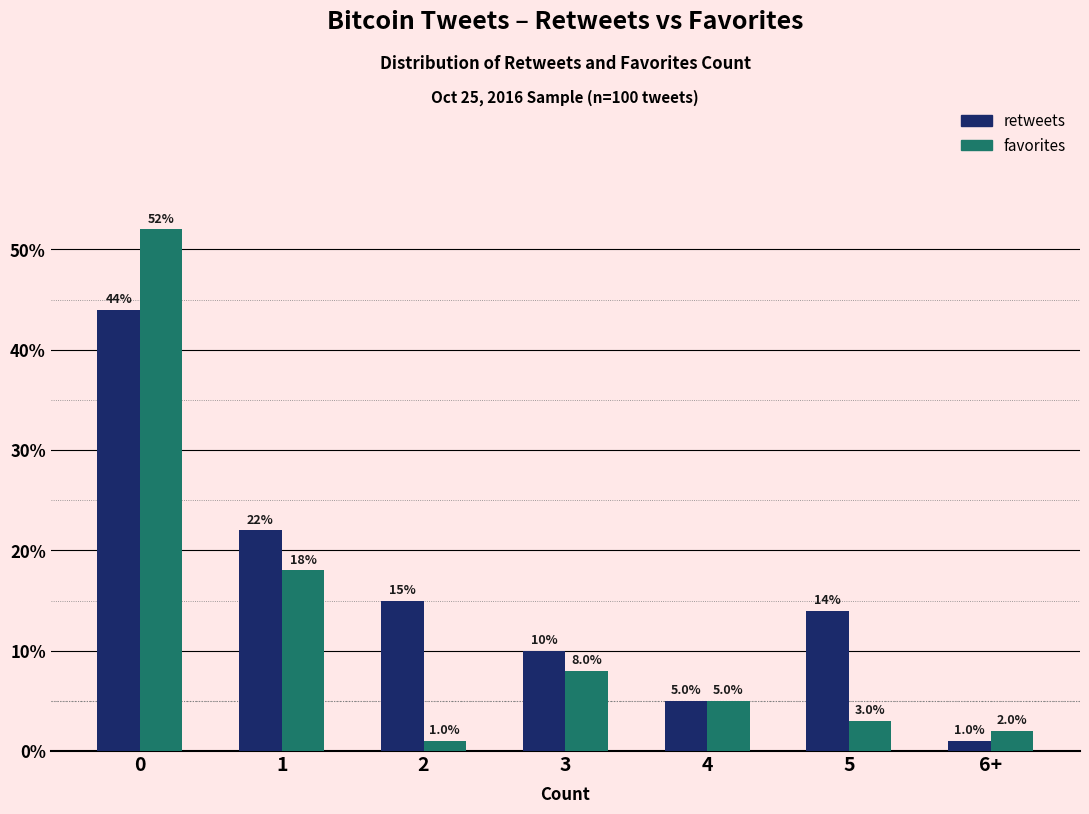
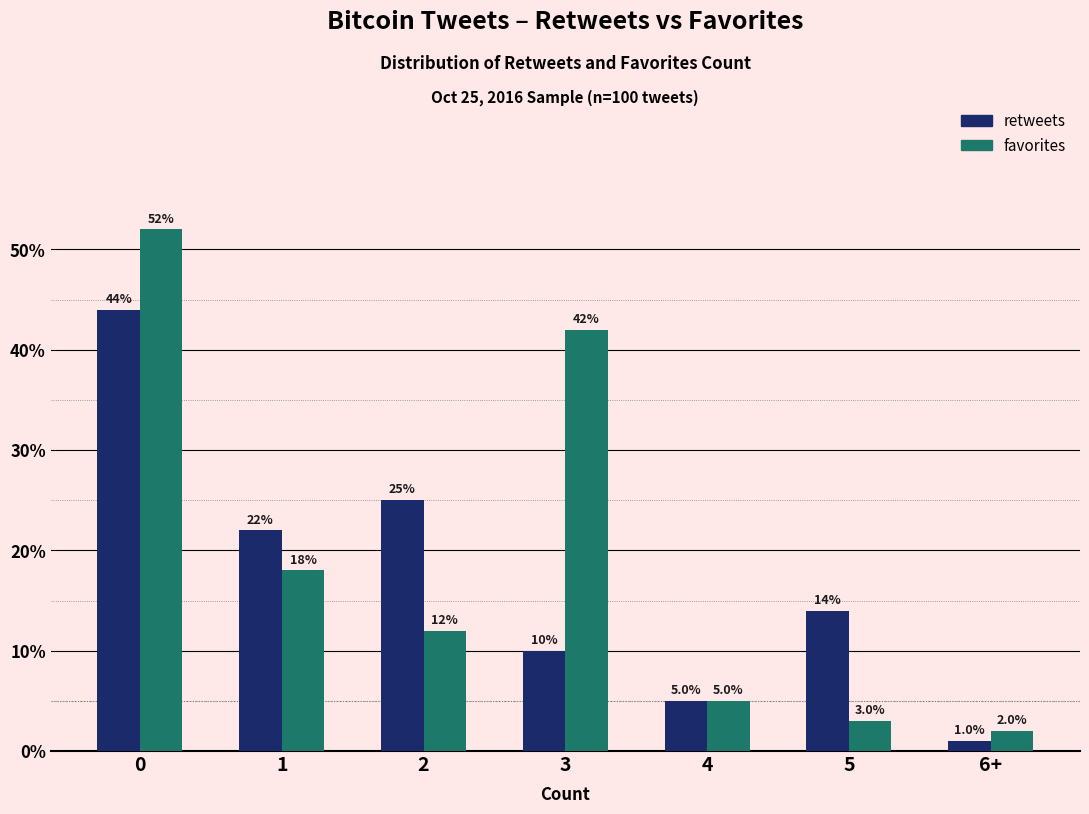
retweets, 2: 15% -> 25%
favorites, 2: 1.0% -> 12%
favorites, 3: 8.0% -> 42%
